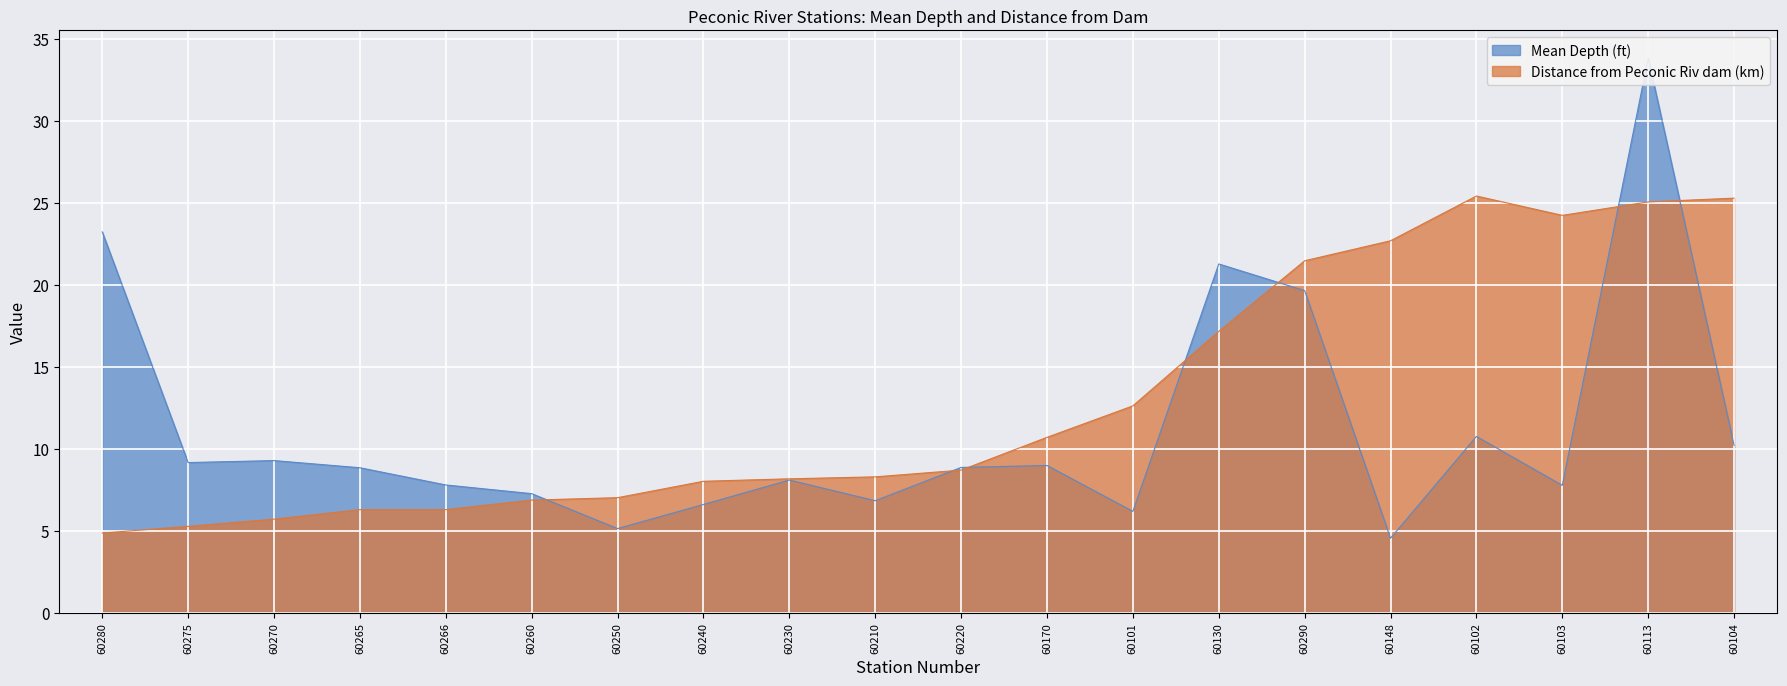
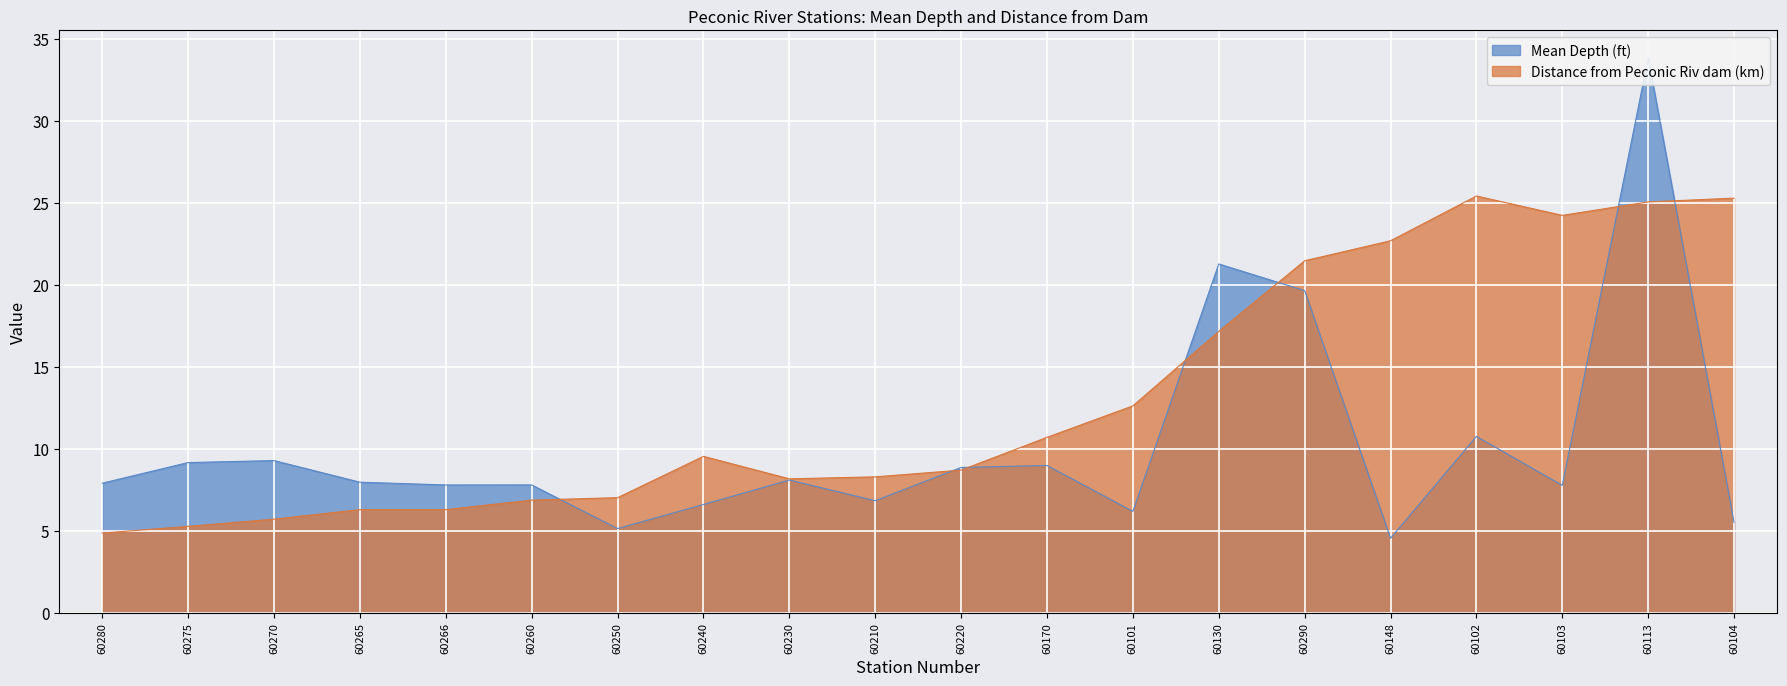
Mean Depth (ft), 60280: 23.2 -> 7.9
Mean Depth (ft), 60265: 8.8 -> 8.0
Mean Depth (ft), 60260: 7.3 -> 7.8
Distance from Peconic Riv dam (km), 60240: 8.0 -> 9.5
Mean Depth (ft), 60104: 10.2 -> 5.5
